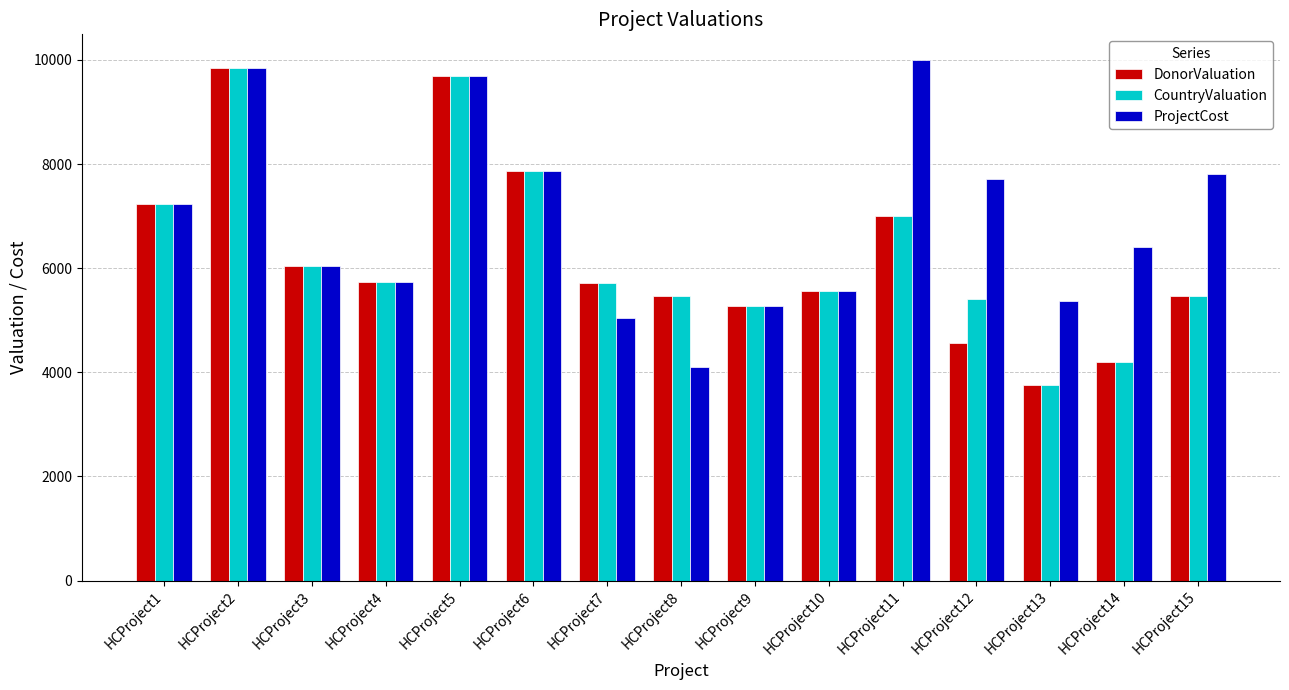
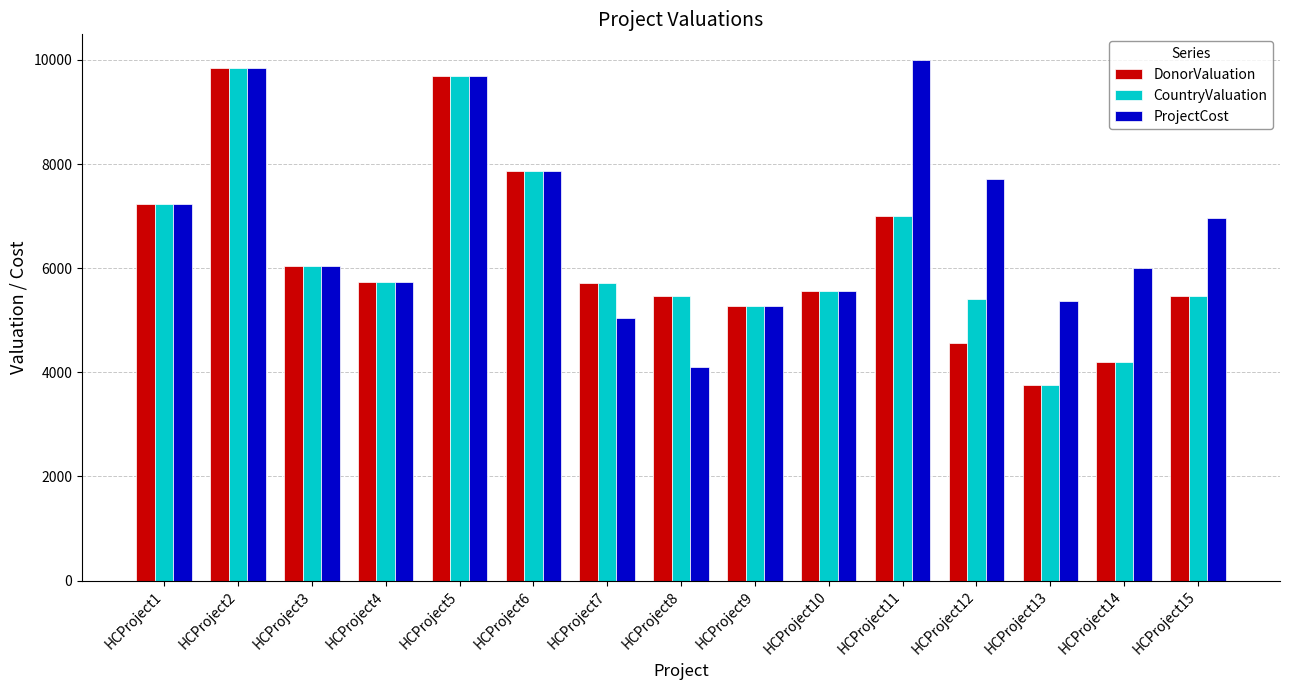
ProjectCost, HCProject14: 6400 -> 6000
ProjectCost, HCProject15: 7800 -> 7000
